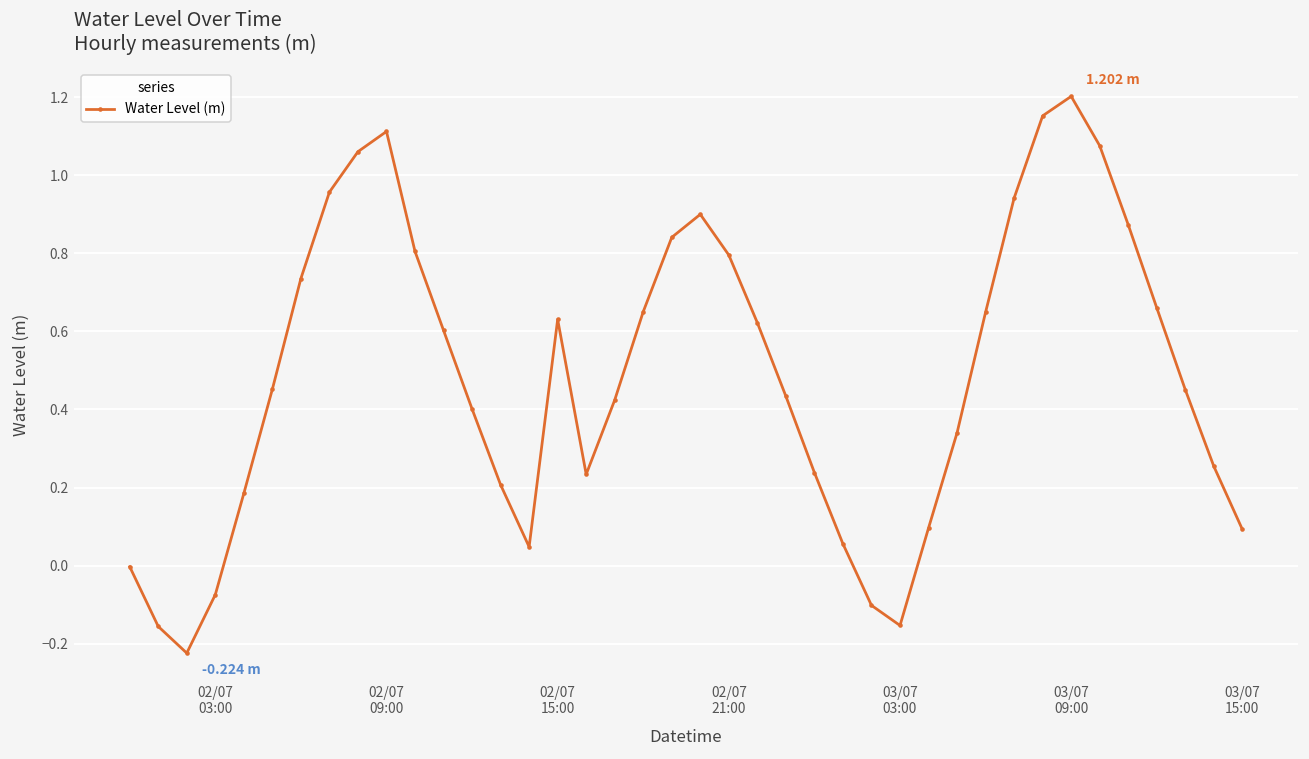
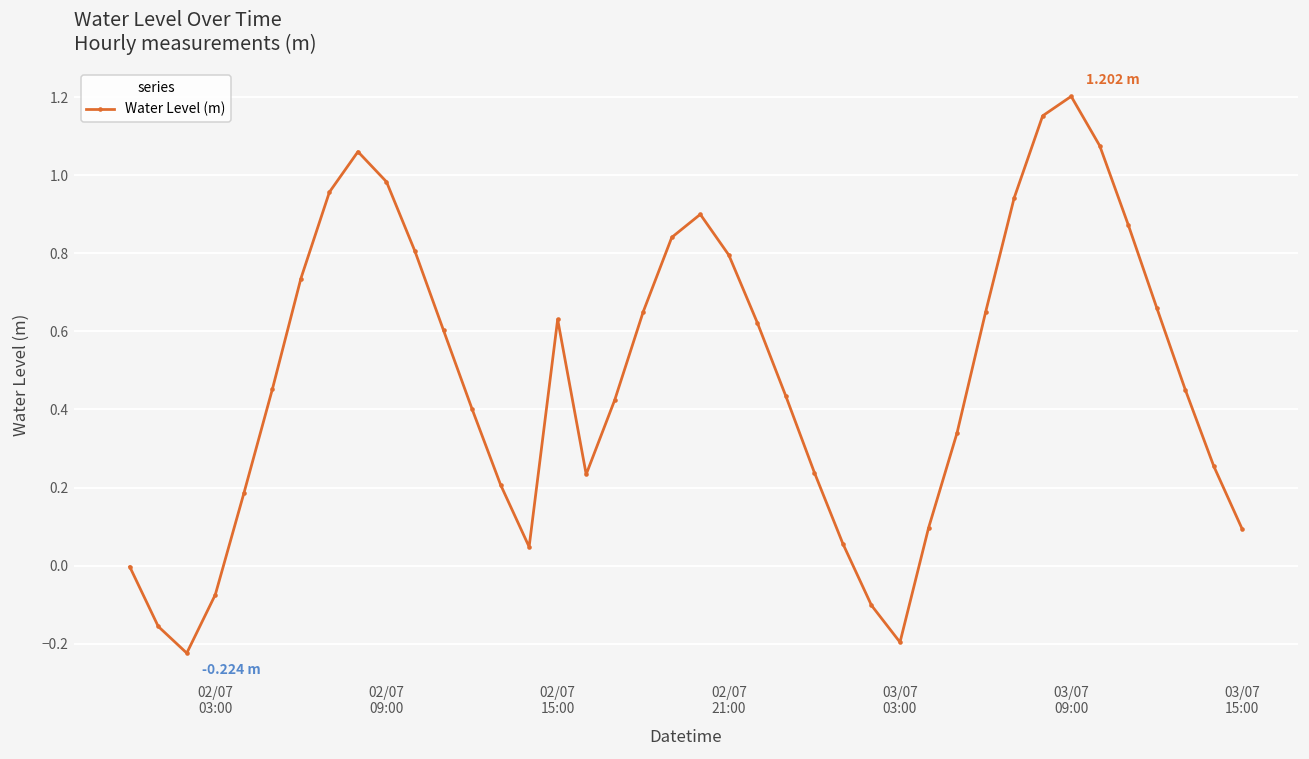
02/07 09:00: 1.11 -> 0.98
03/07 03:00: -0.15 -> -0.20
